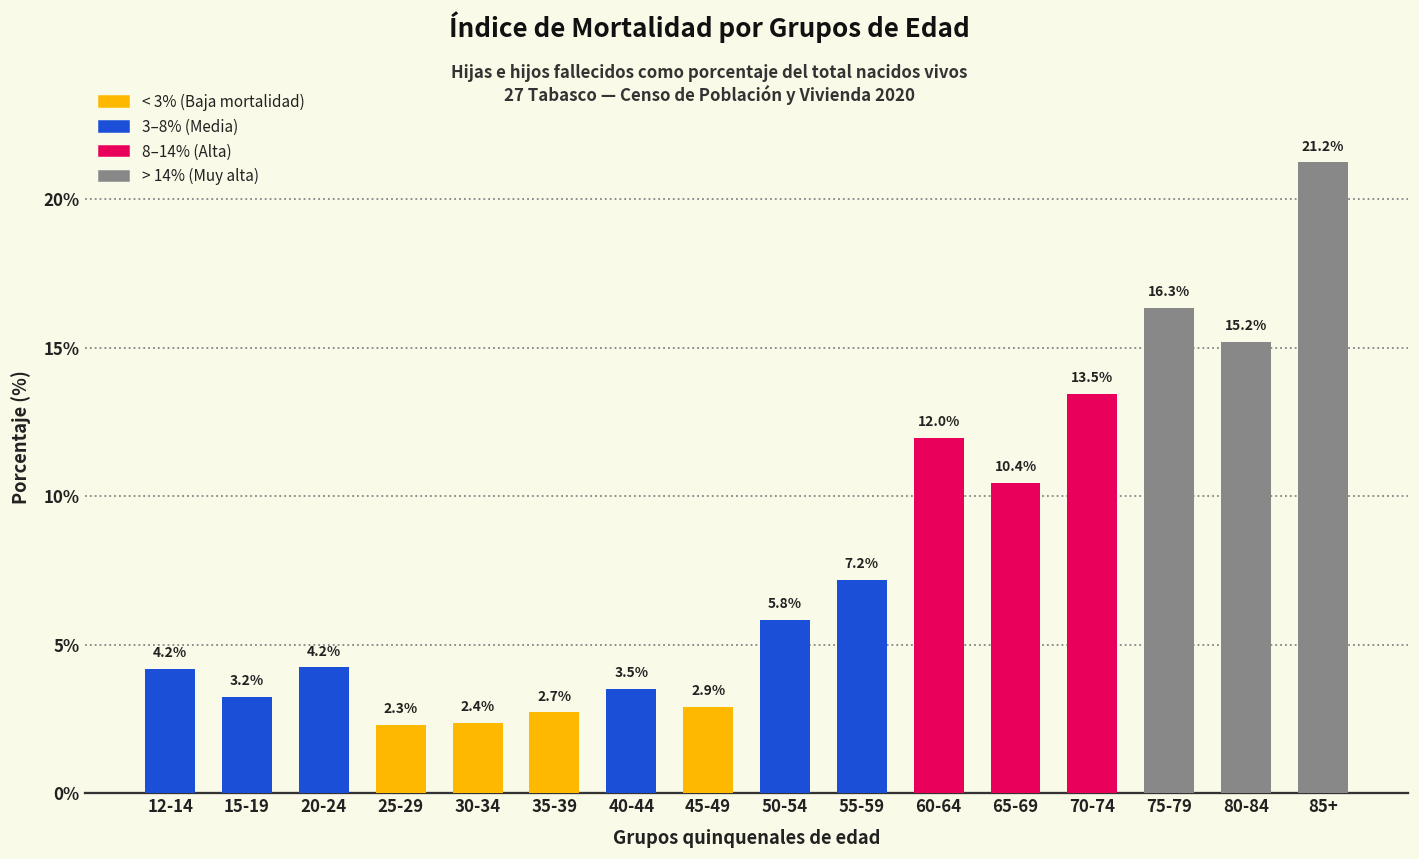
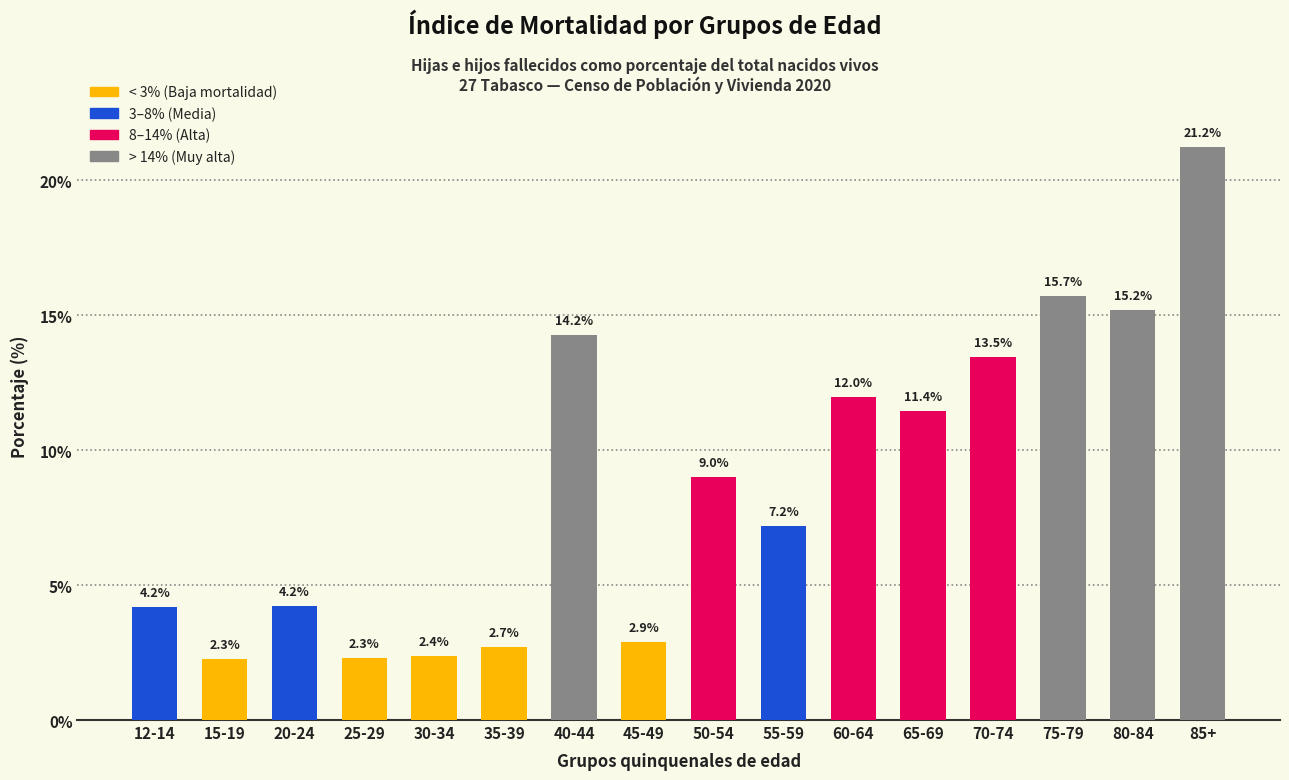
15-19: 3.2% -> 2.3%
40-44: 3.5% -> 14.2%
50-54: 5.8% -> 9.0%
65-69: 10.4% -> 11.4%
75-79: 16.3% -> 15.7%
